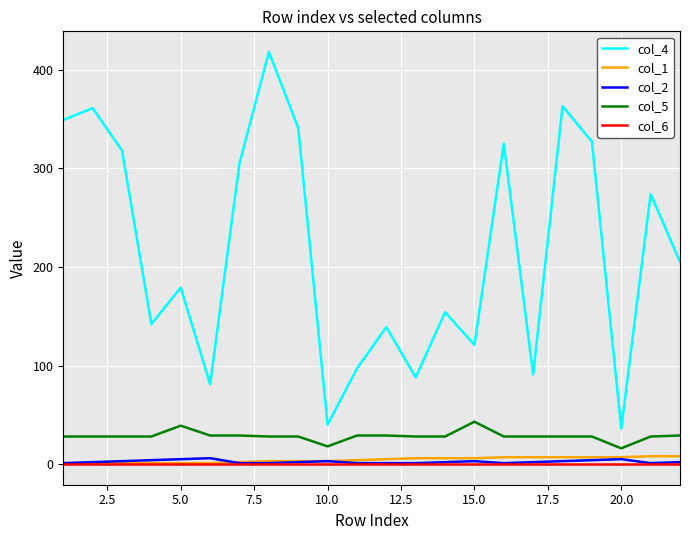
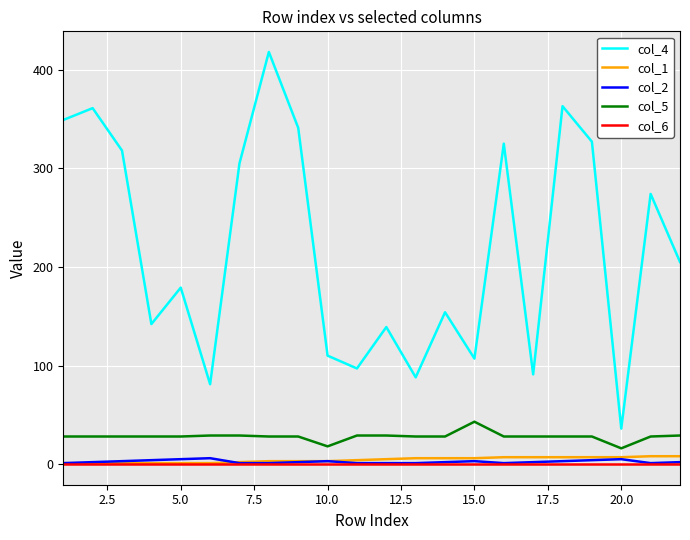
col_5, 5.0: 40 -> 30
col_4, 10.0: 40 -> 110
col_4, 15.0: 120 -> 110
